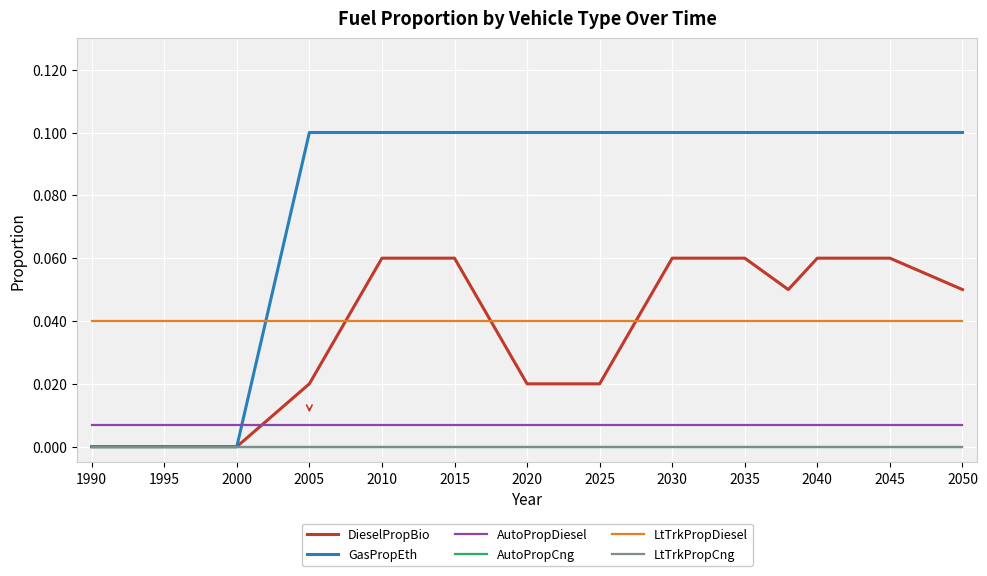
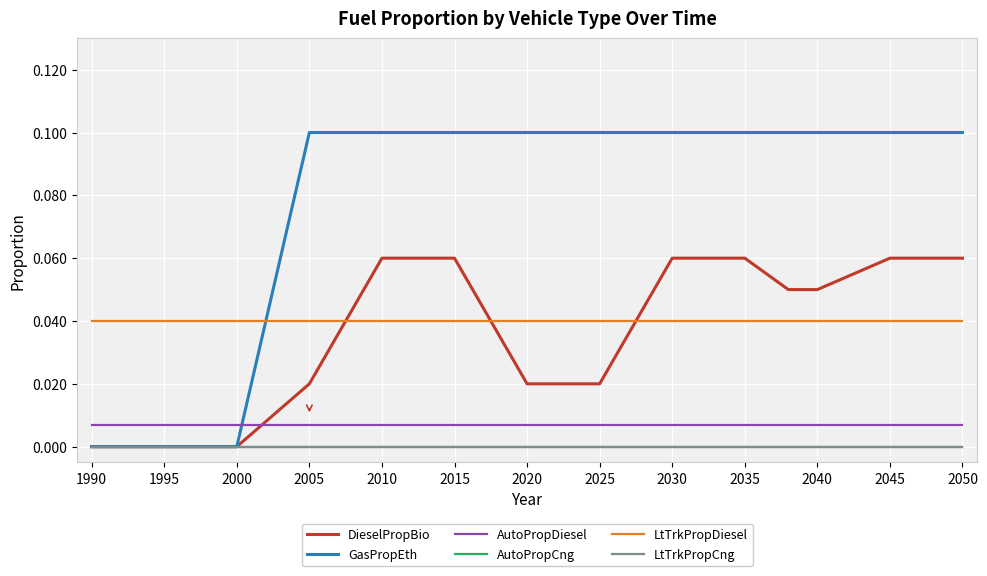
DieselPropBio, 2040: 0.06 -> 0.05
DieselPropBio, 2050: 0.05 -> 0.06
